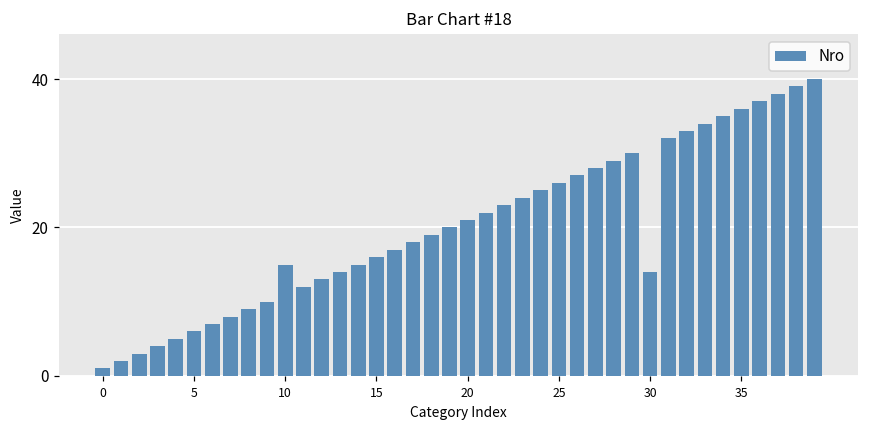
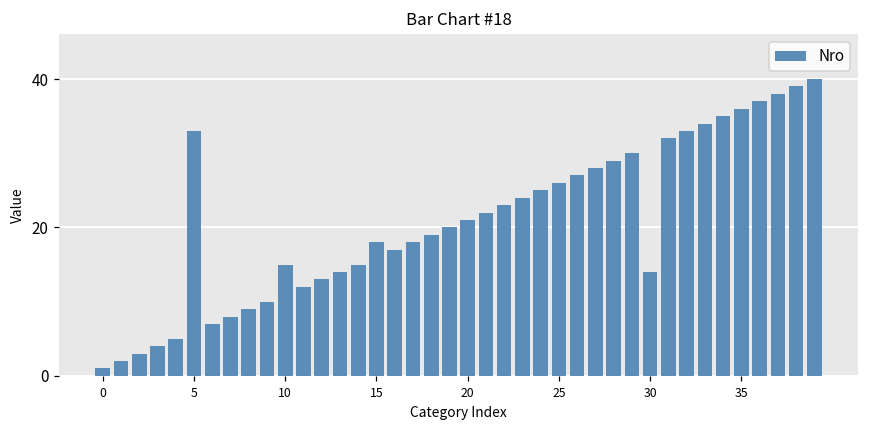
5: 6 -> 33
15: 16 -> 18
